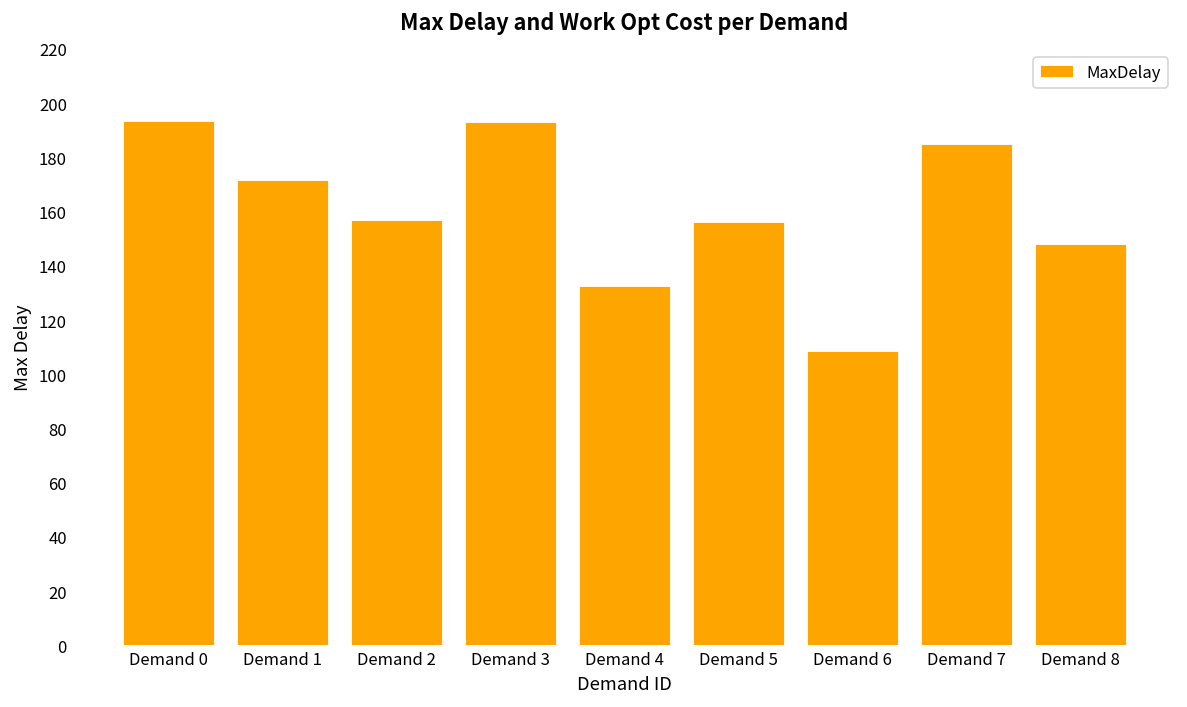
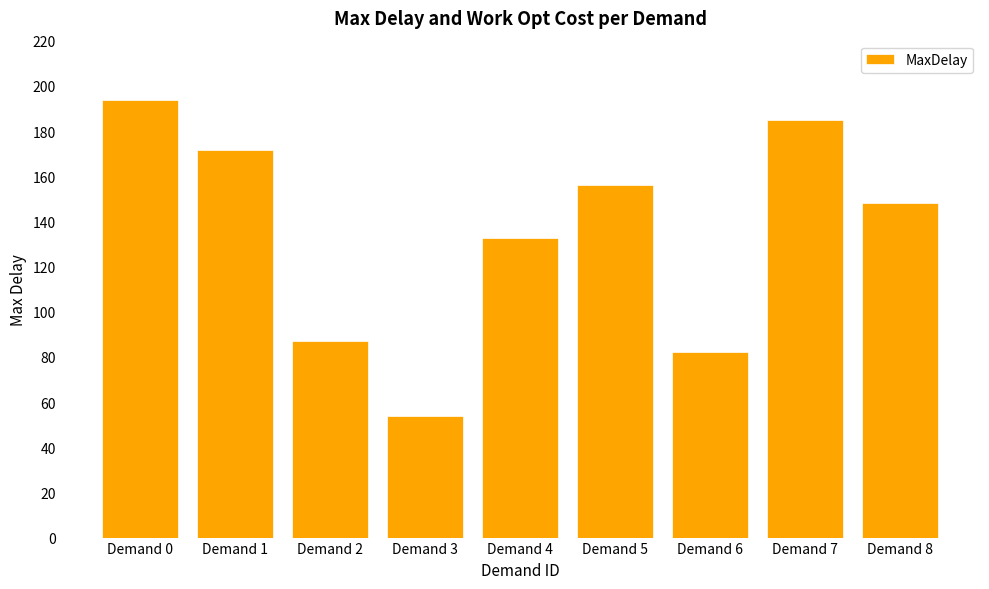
Demand 2: 157 -> 87
Demand 3: 193 -> 54
Demand 6: 109 -> 82
